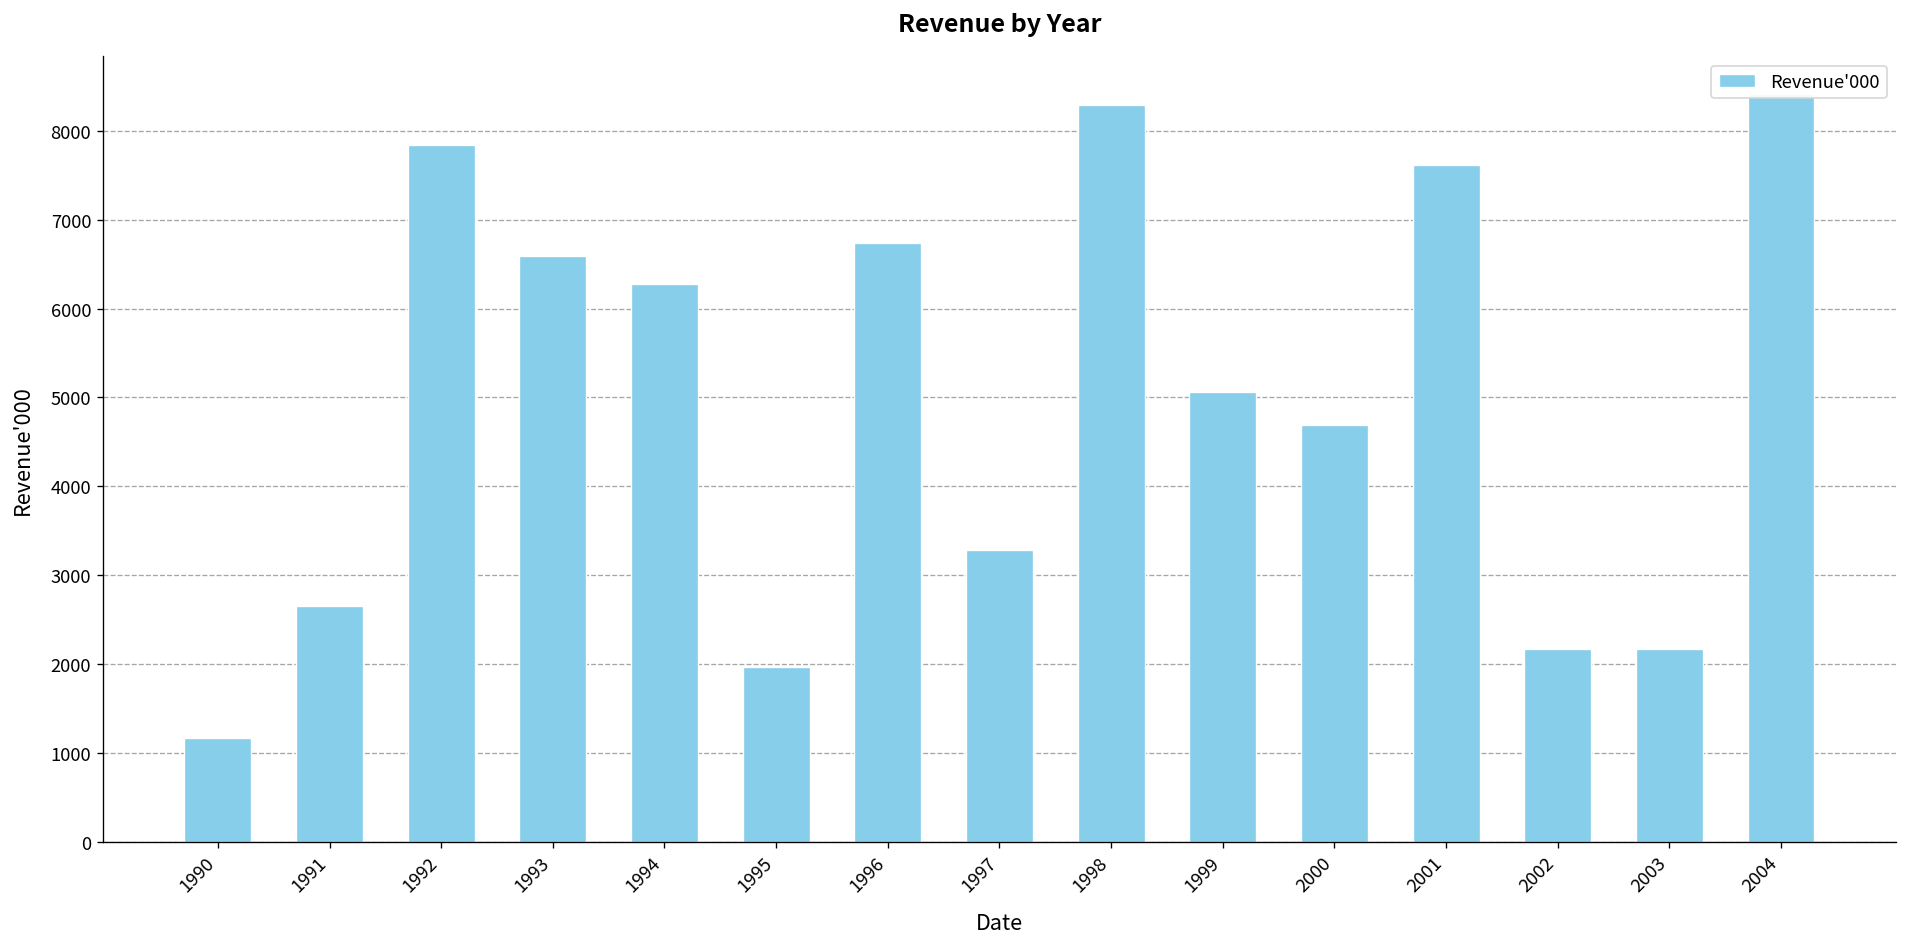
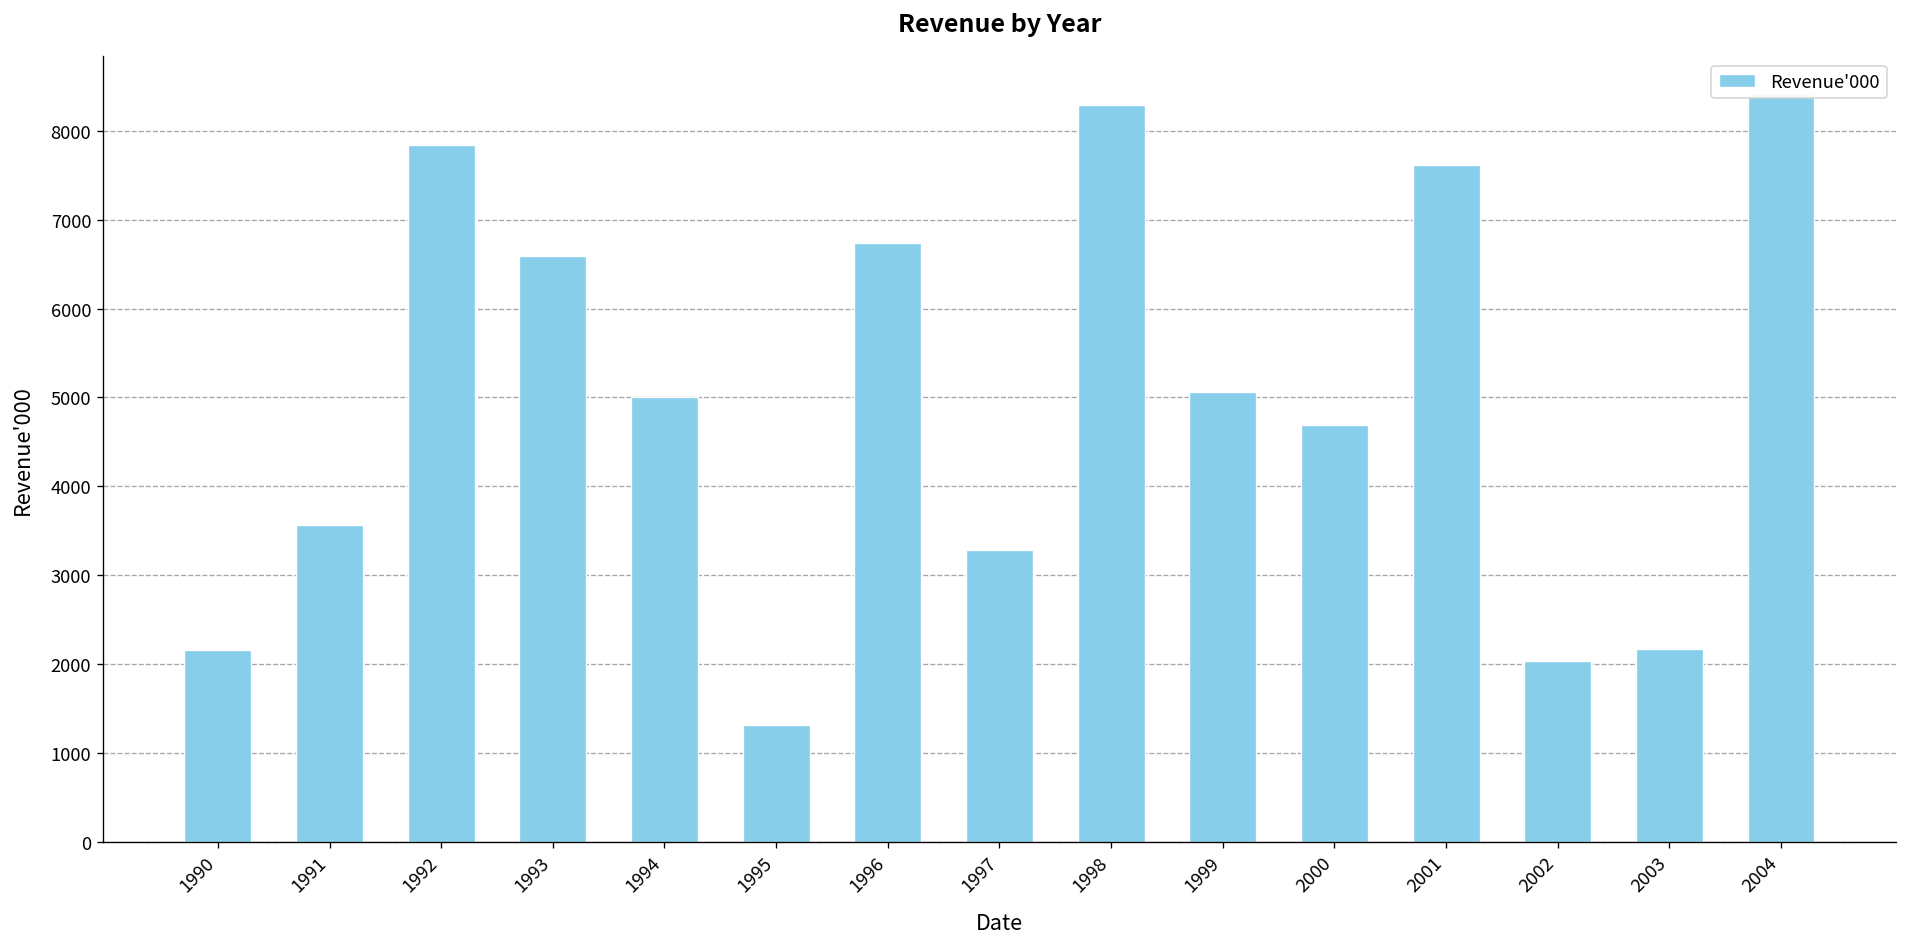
1990: 1200 -> 2200
1991: 2700 -> 3600
1994: 6300 -> 5000
1995: 2000 -> 1300
2002: 2200 -> 2000
